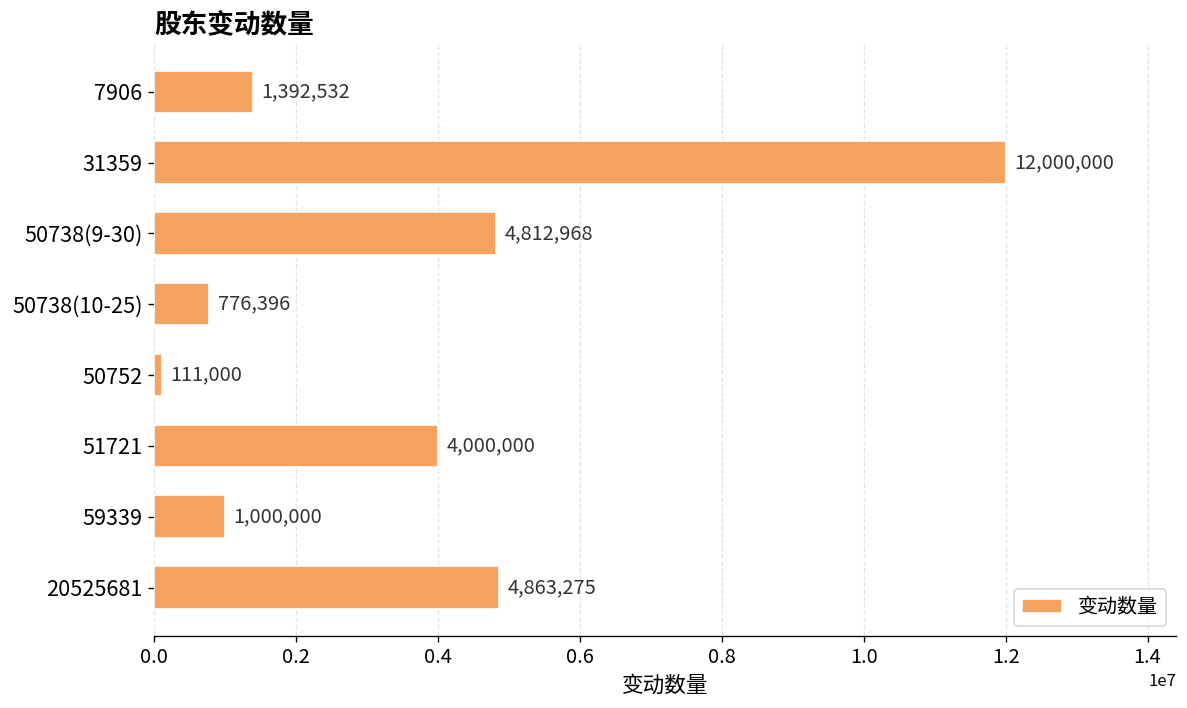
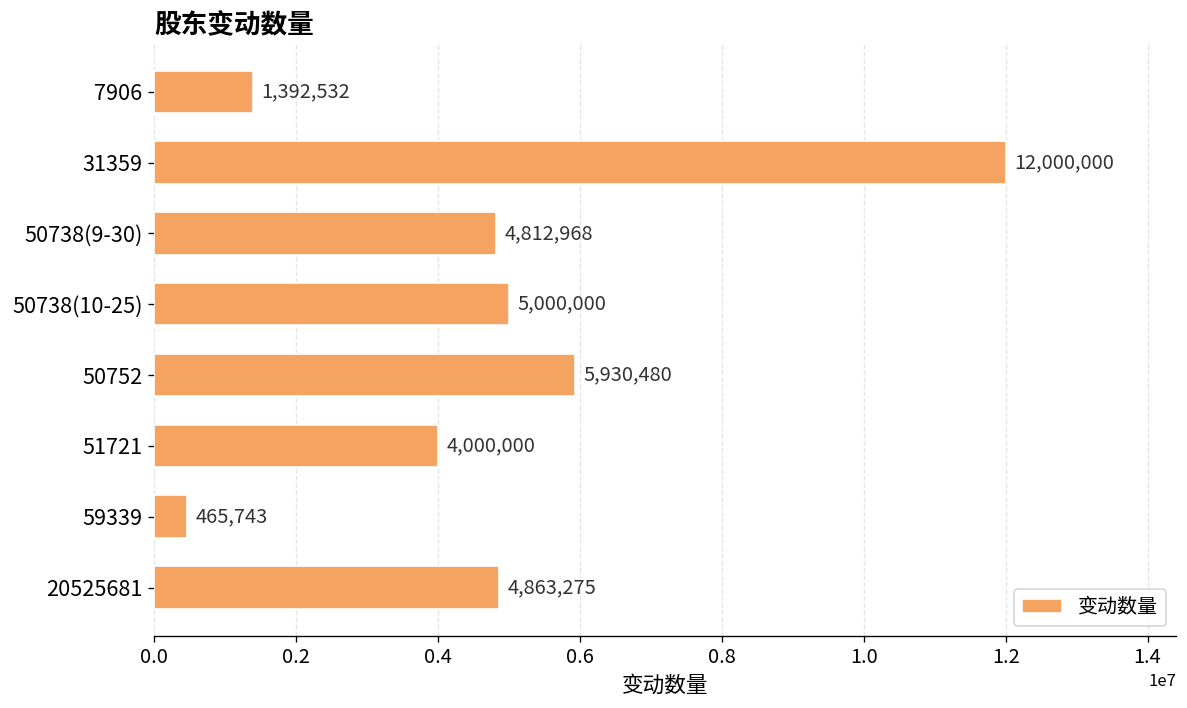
50738(10-25): 776,396 -> 5,000,000
50752: 111,000 -> 5,930,480
59339: 1,000,000 -> 465,743
